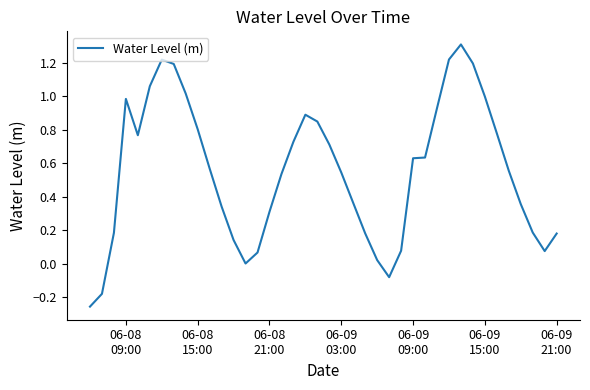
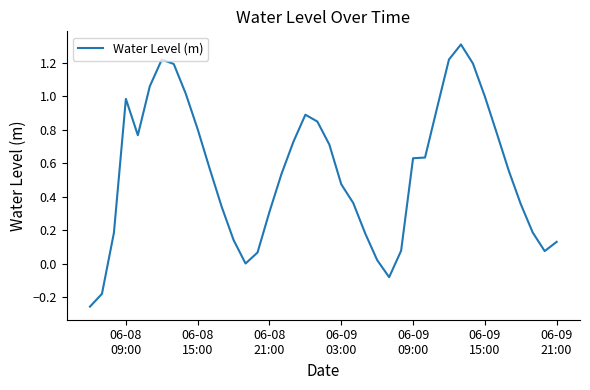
06-09 03:00: 0.55 -> 0.47
06-09 21:00: 0.18 -> 0.13
